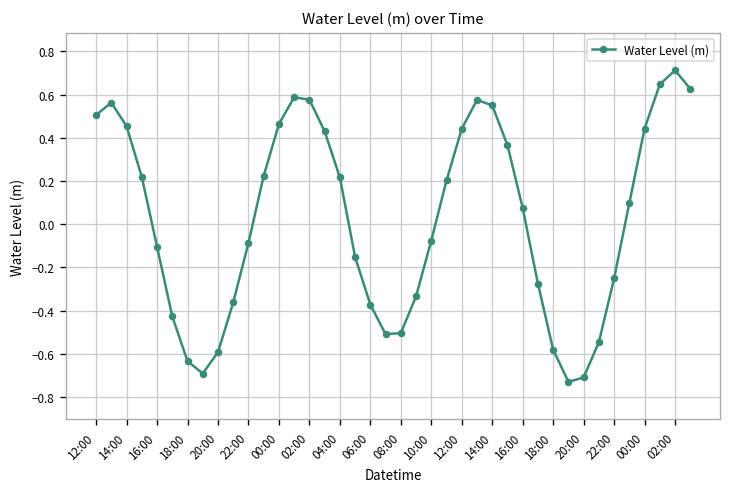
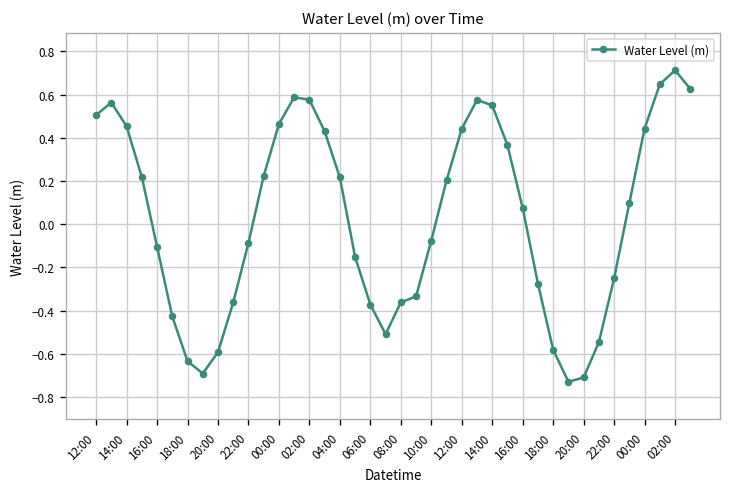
08:00: -0.50 -> -0.36
